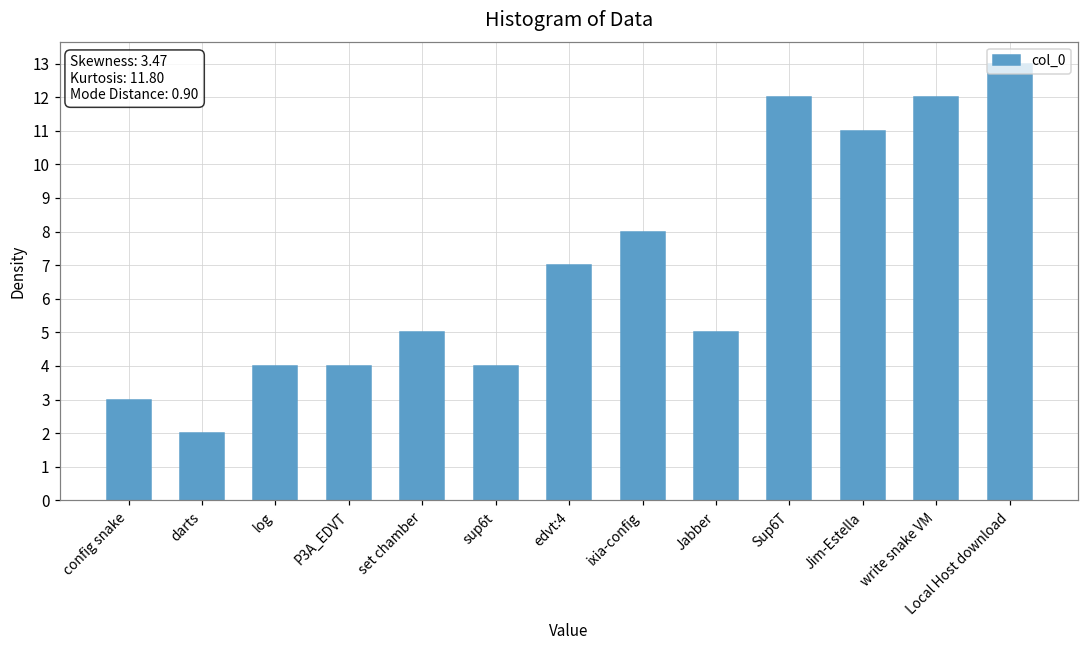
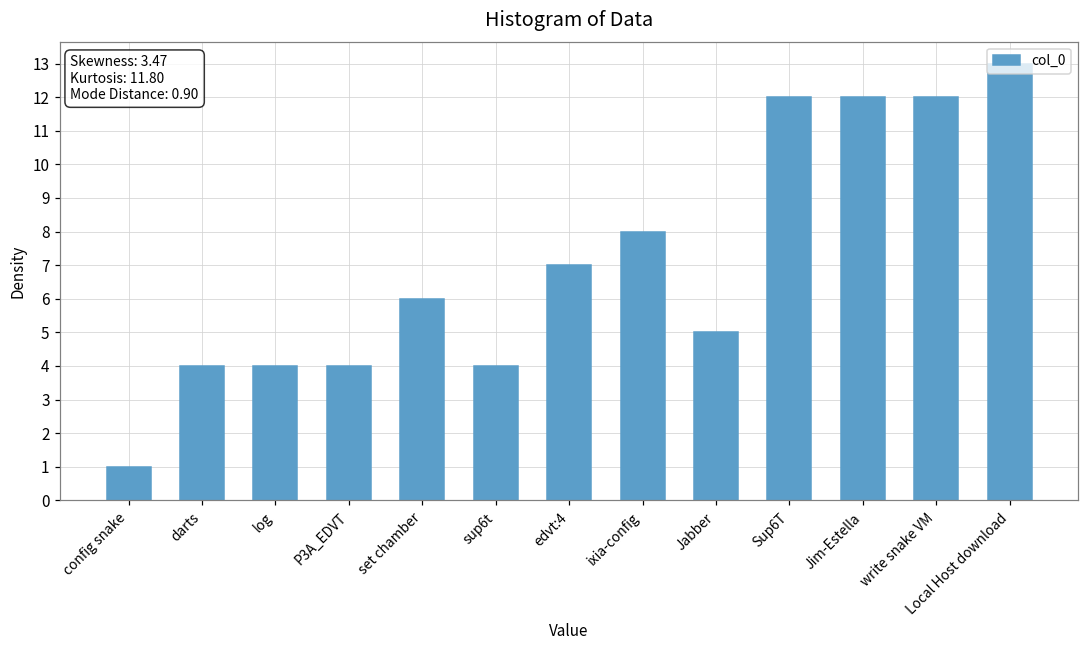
config snake: 3 -> 1
darts: 2 -> 4
set chamber: 5 -> 6
Jim-Estella: 11 -> 12
